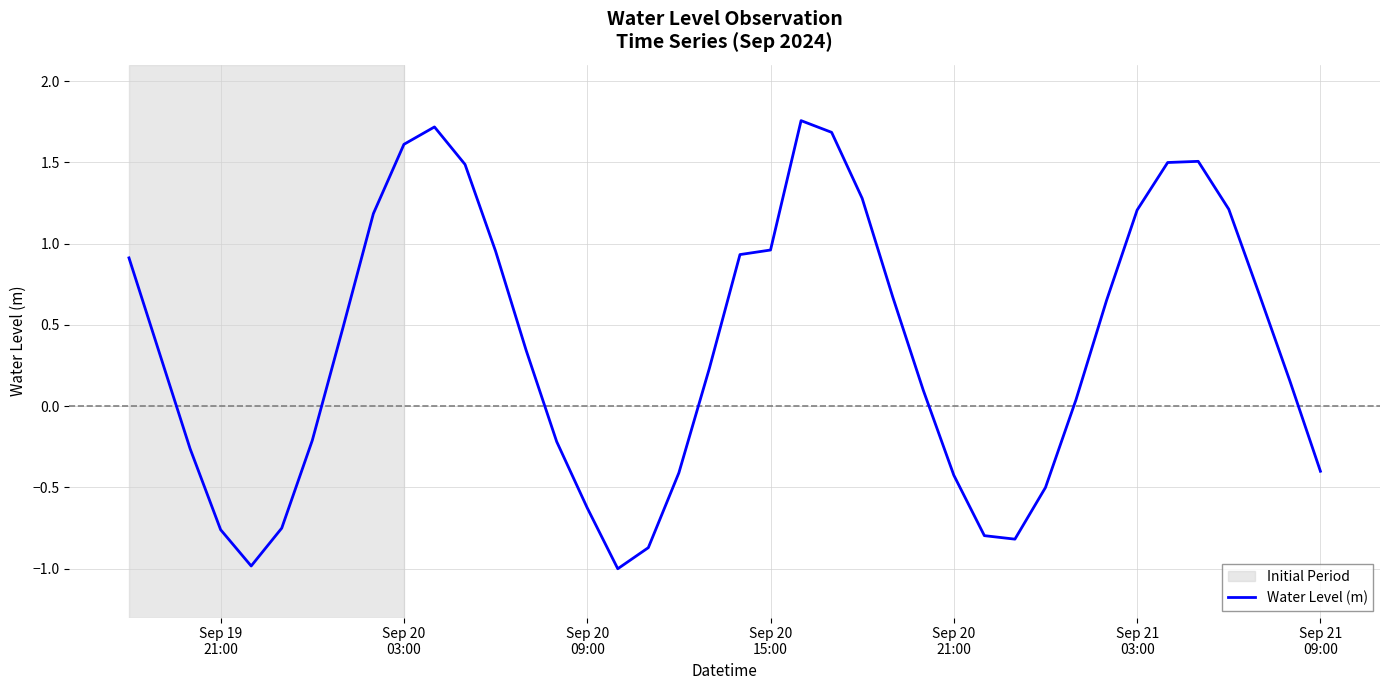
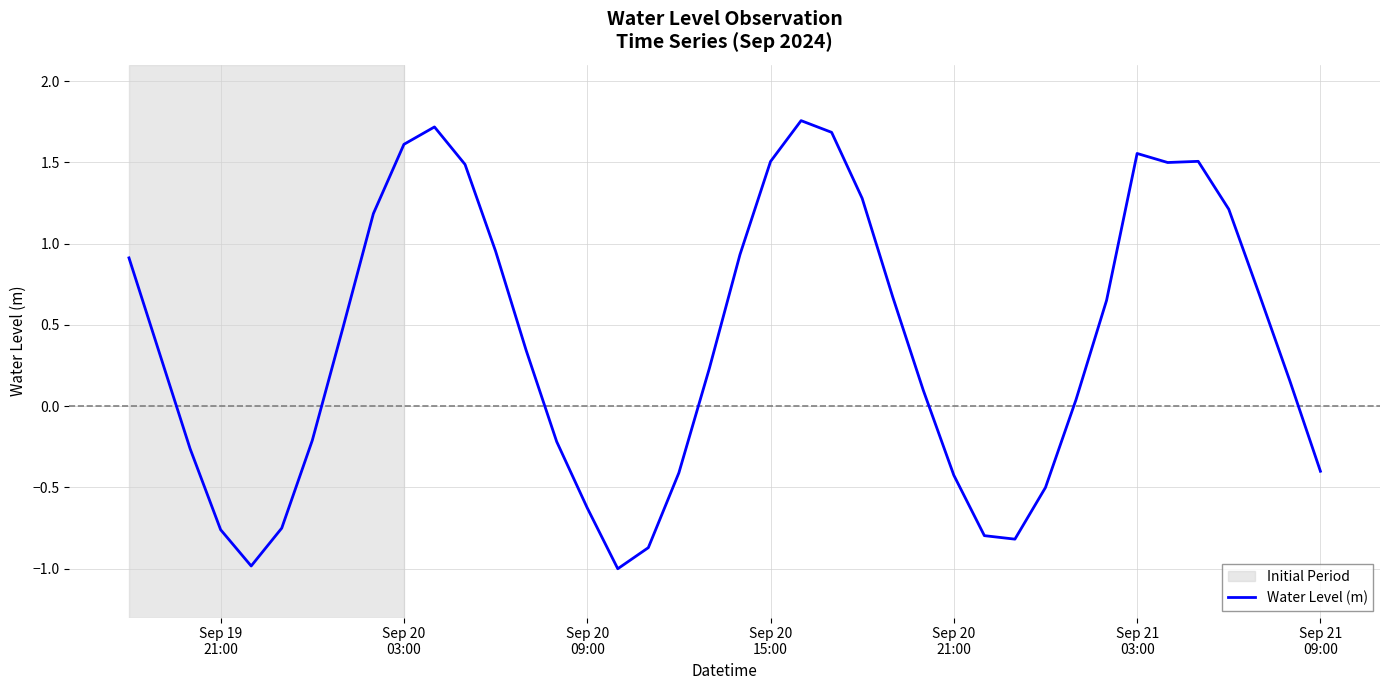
Sep 20 15:00: 0.96 -> 1.51
Sep 21 03:00: 1.21 -> 1.55
